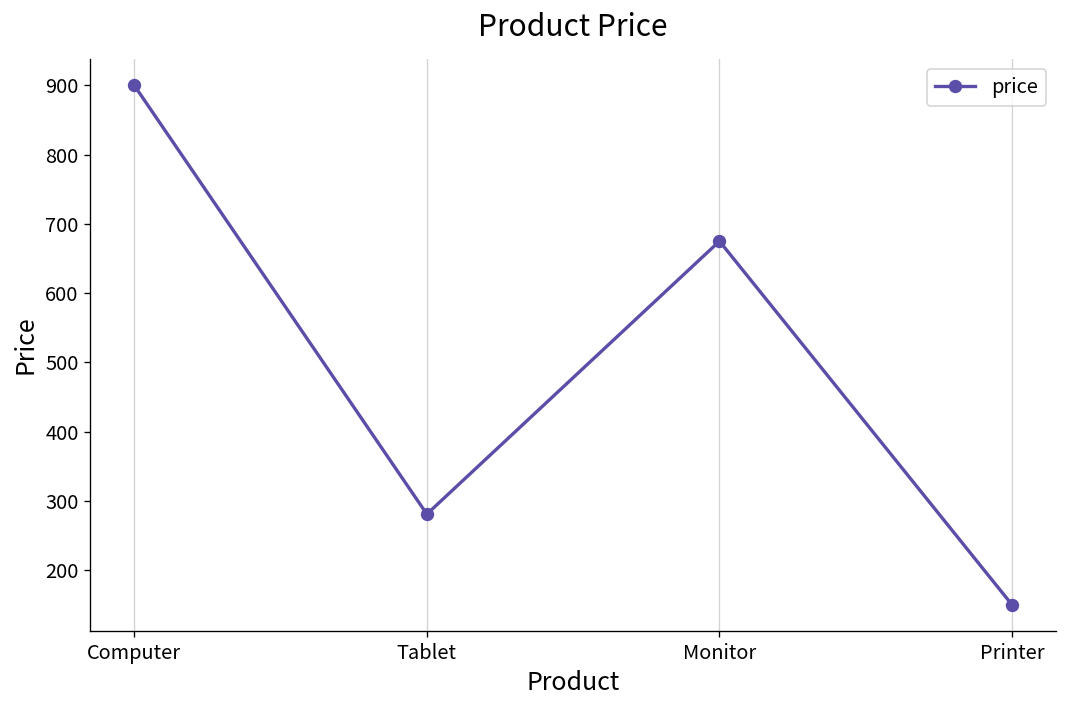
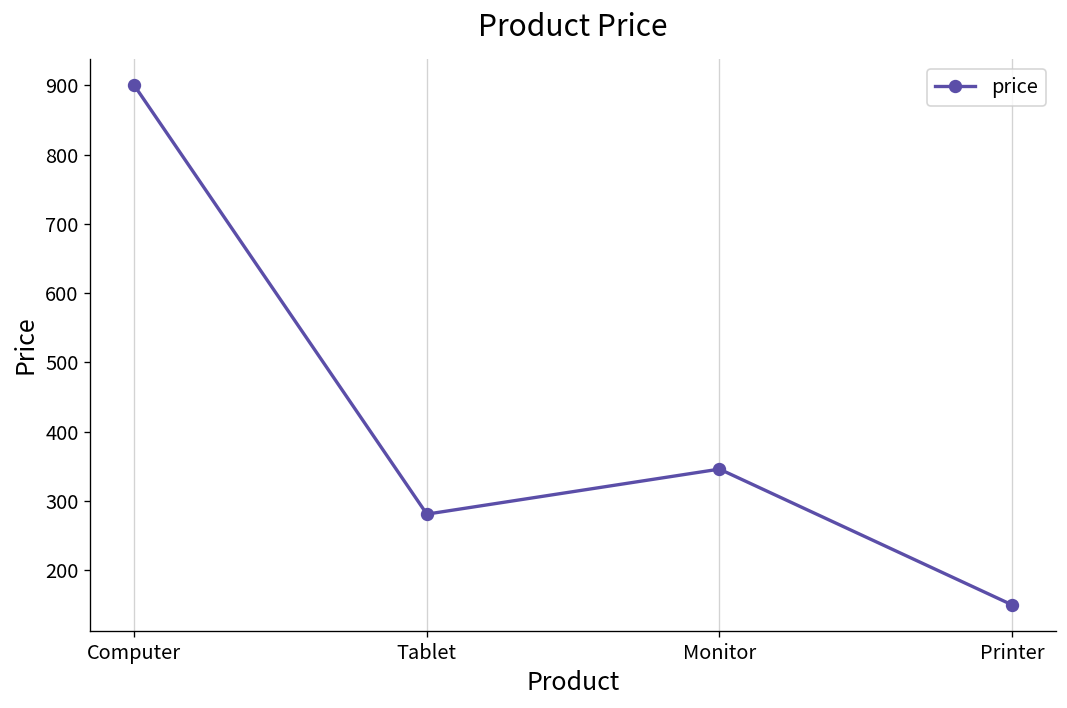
Monitor: 680 -> 350
